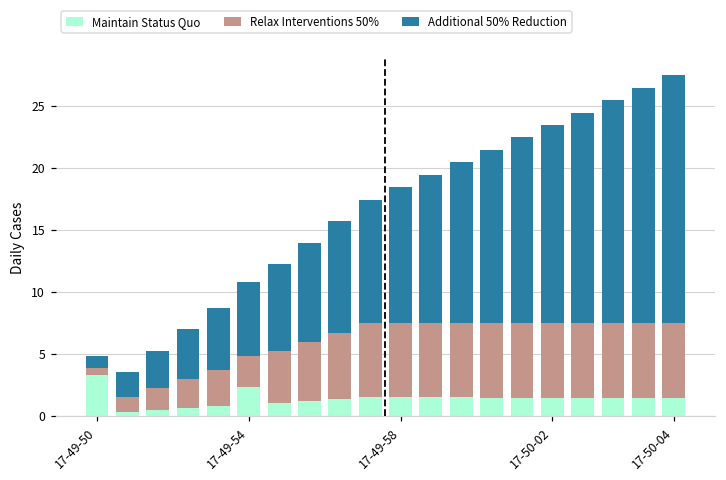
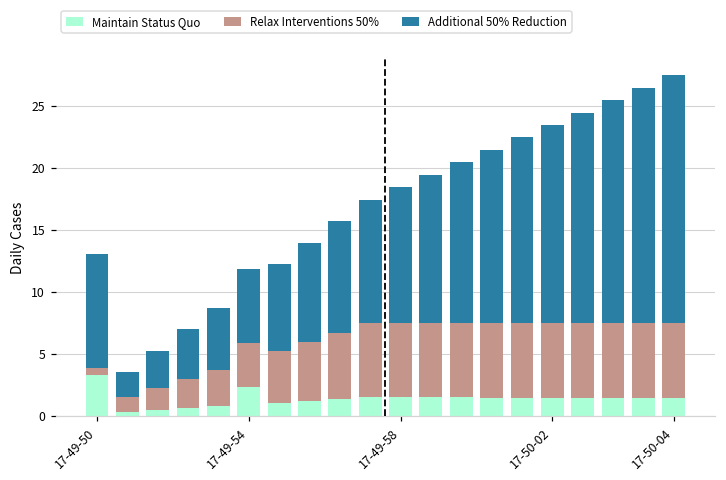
Additional 50% Reduction, 17-49-50: 1.0 -> 9.2
Relax Interventions 50%, 17-49-54: 2.5 -> 3.6
